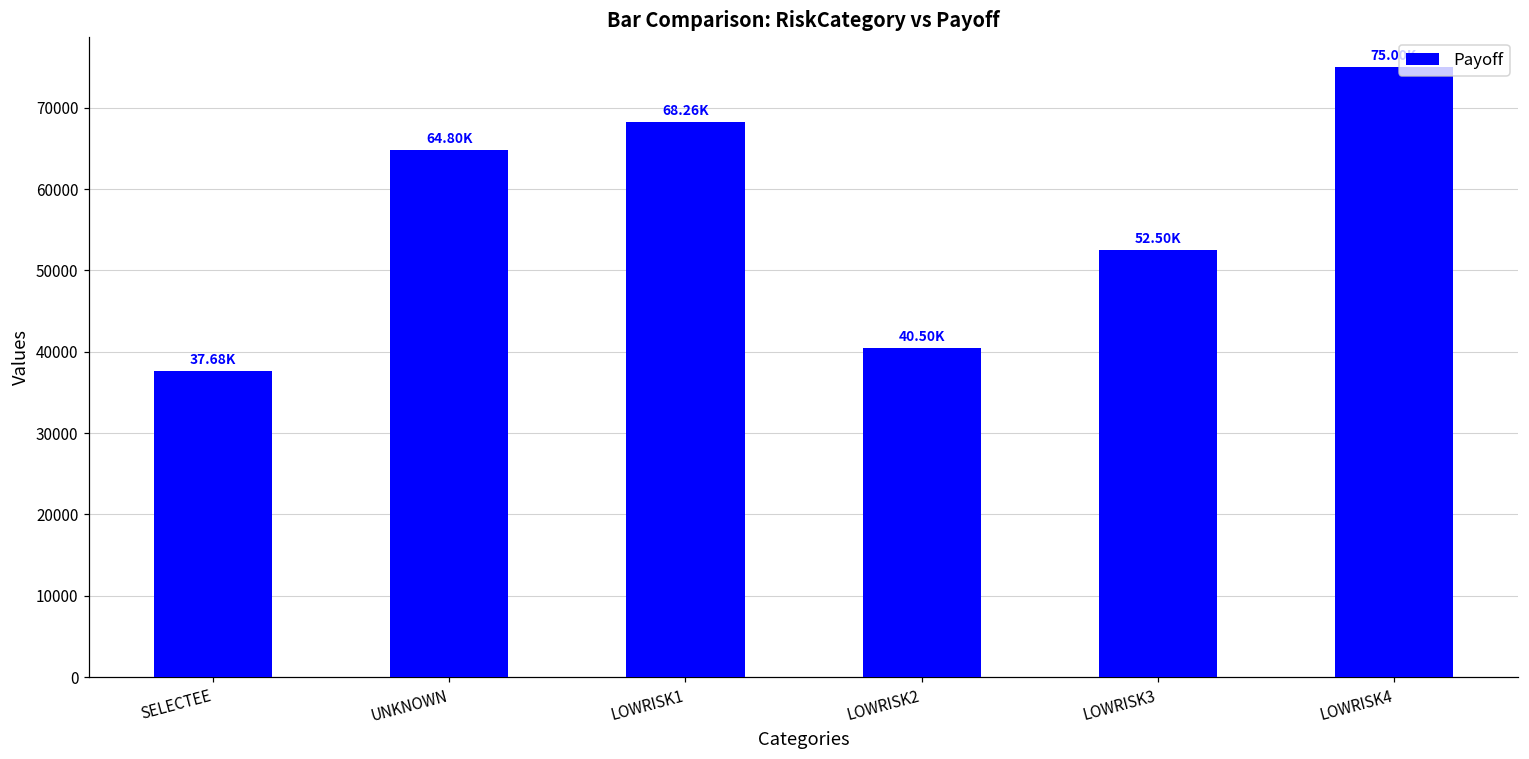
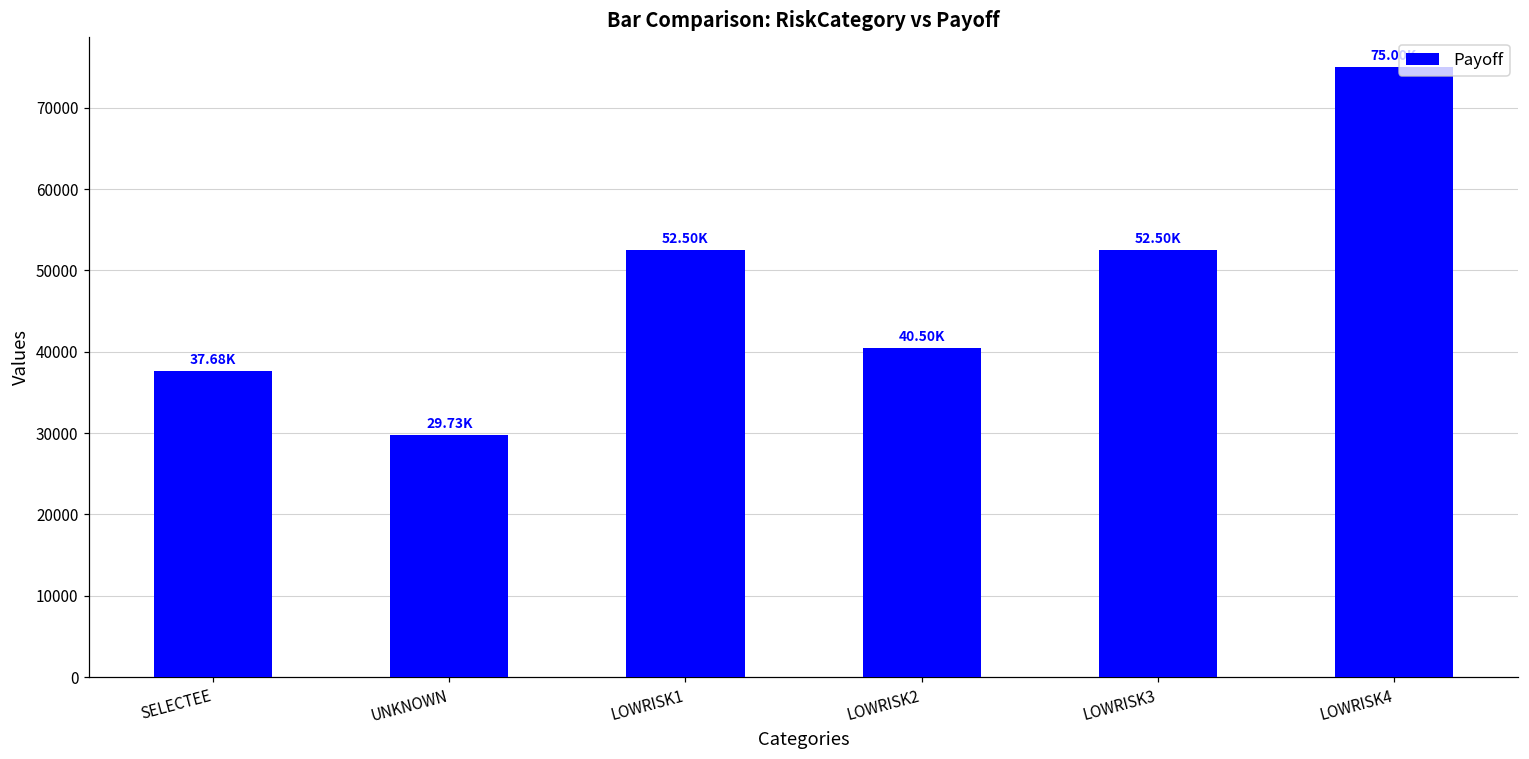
UNKNOWN: 64.80K -> 29.73K
LOWRISK1: 68.26K -> 52.50K
